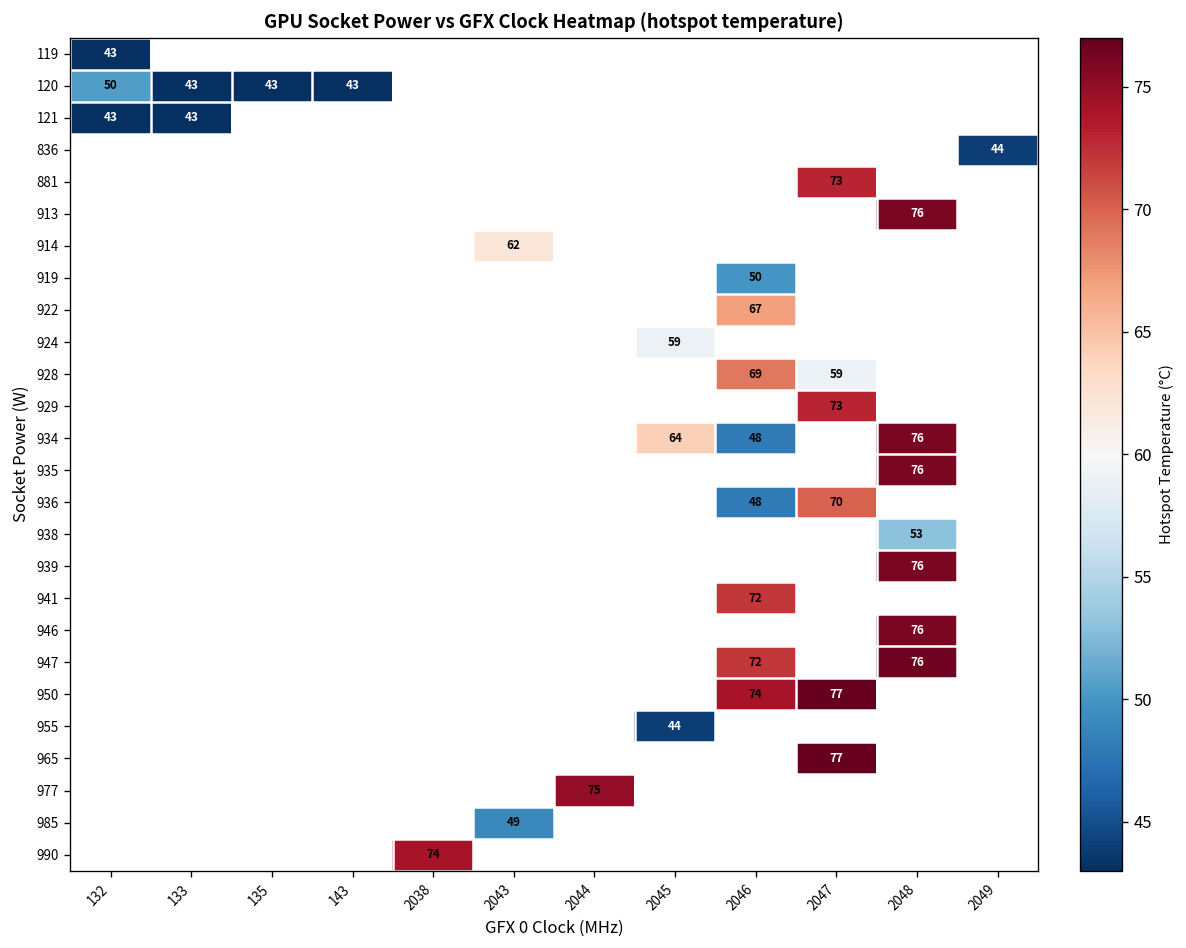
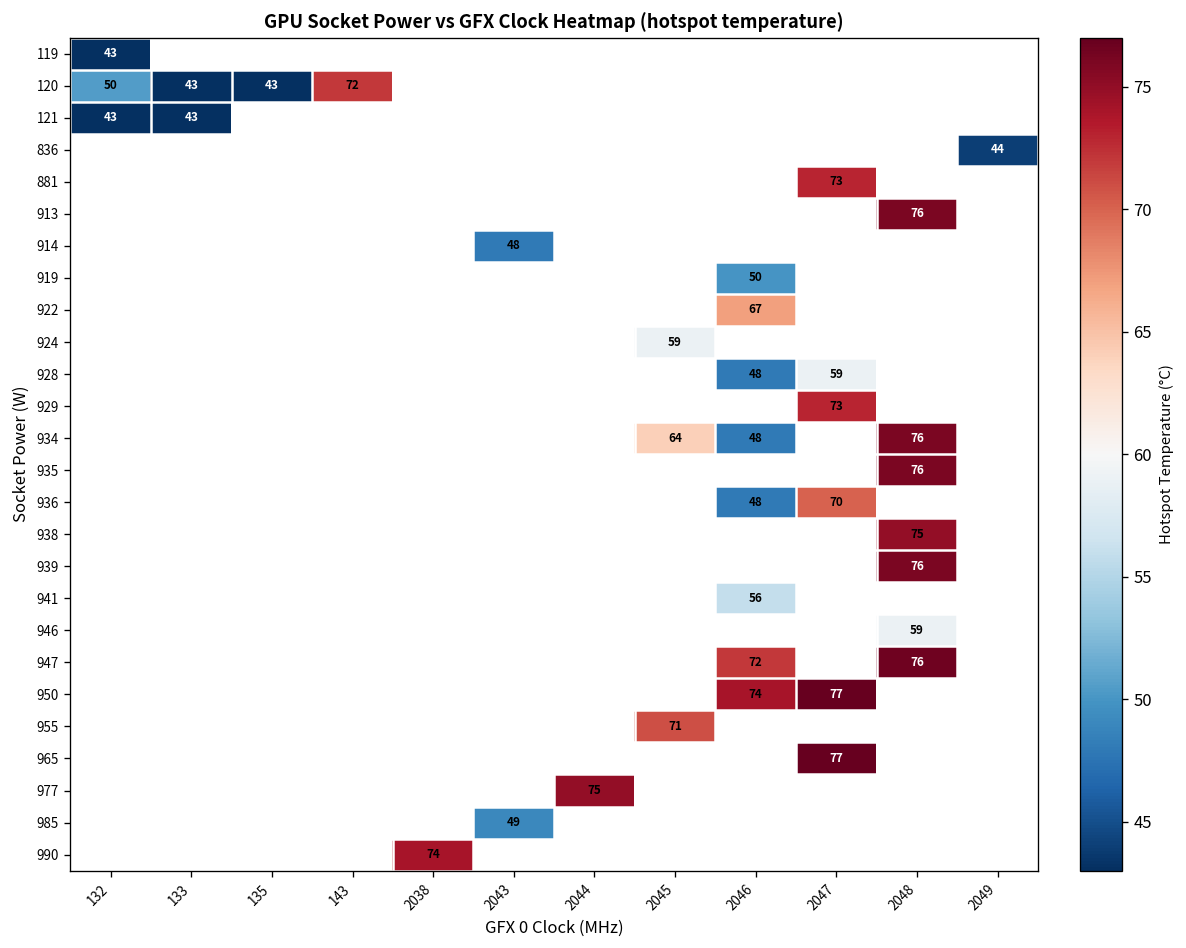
120, 143: 43 -> 72
914, 2043: 62 -> 48
928, 2046: 69 -> 48
938, 2048: 53 -> 75
941, 2046: 72 -> 56
946, 2048: 76 -> 59
955, 2045: 44 -> 71
